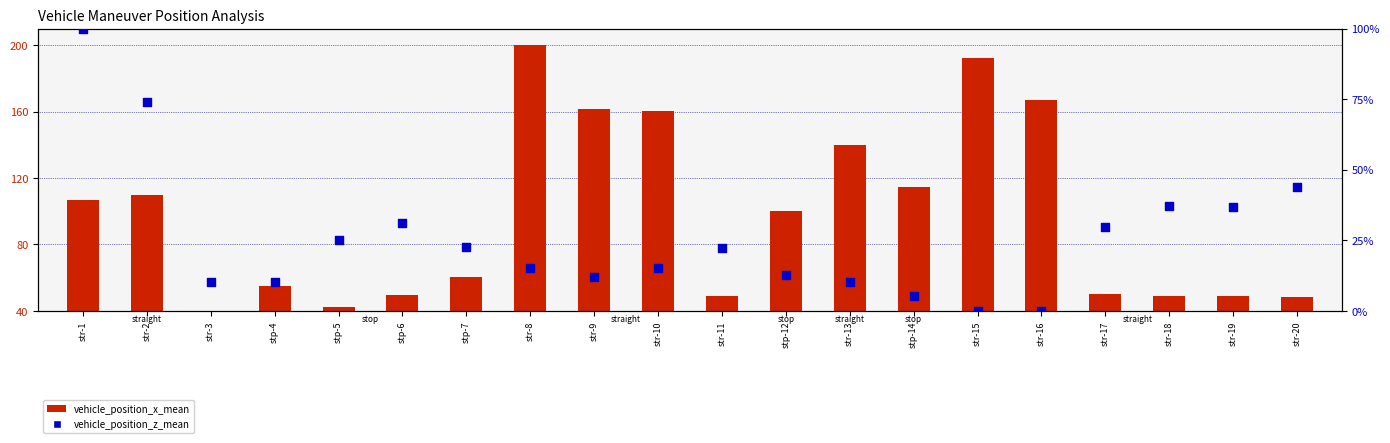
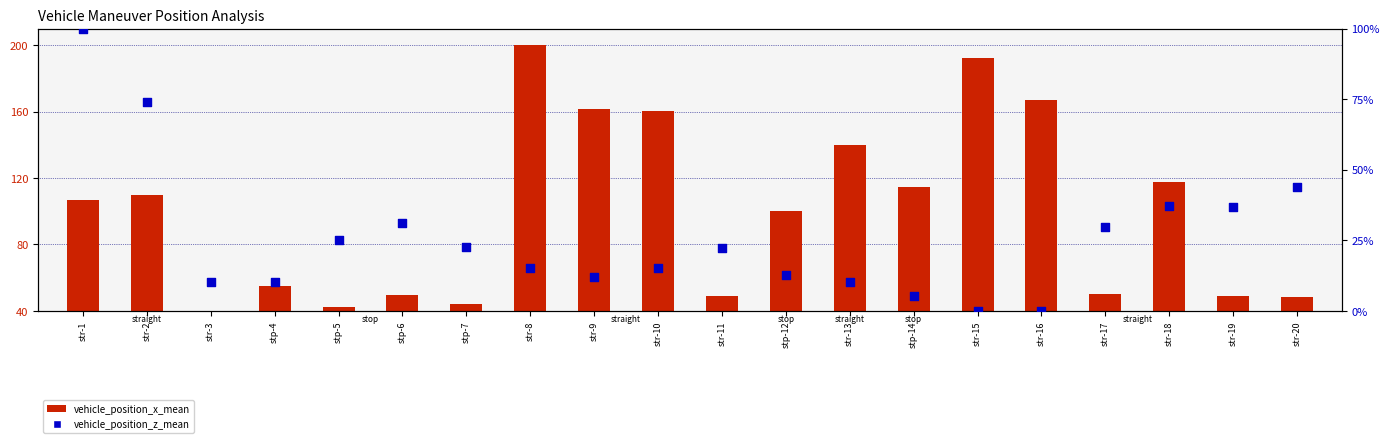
vehicle_position_x_mean, stp-7: 60 -> 44
vehicle_position_x_mean, str-18: 49 -> 117
